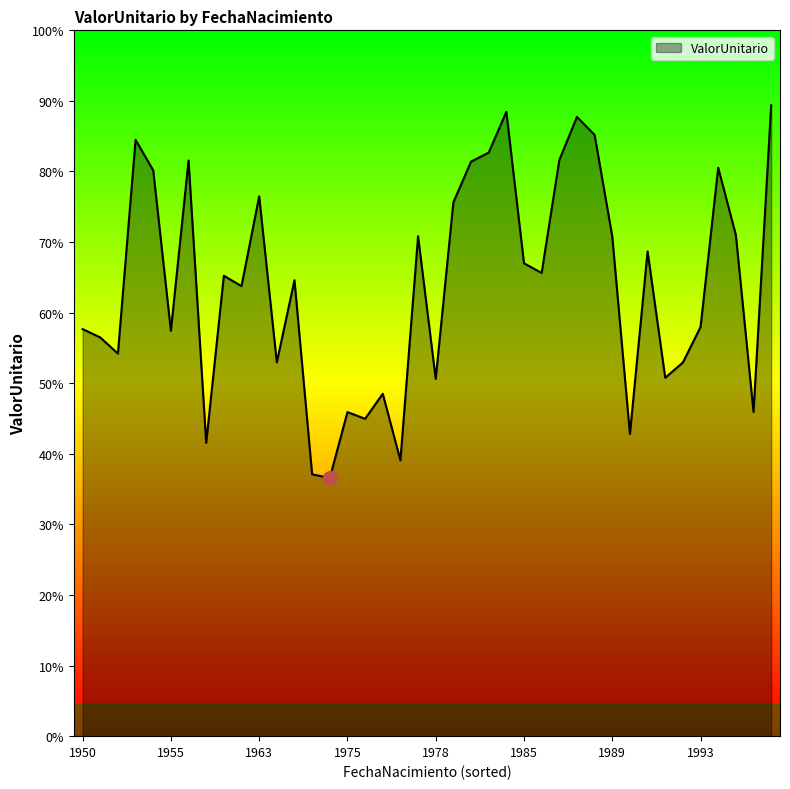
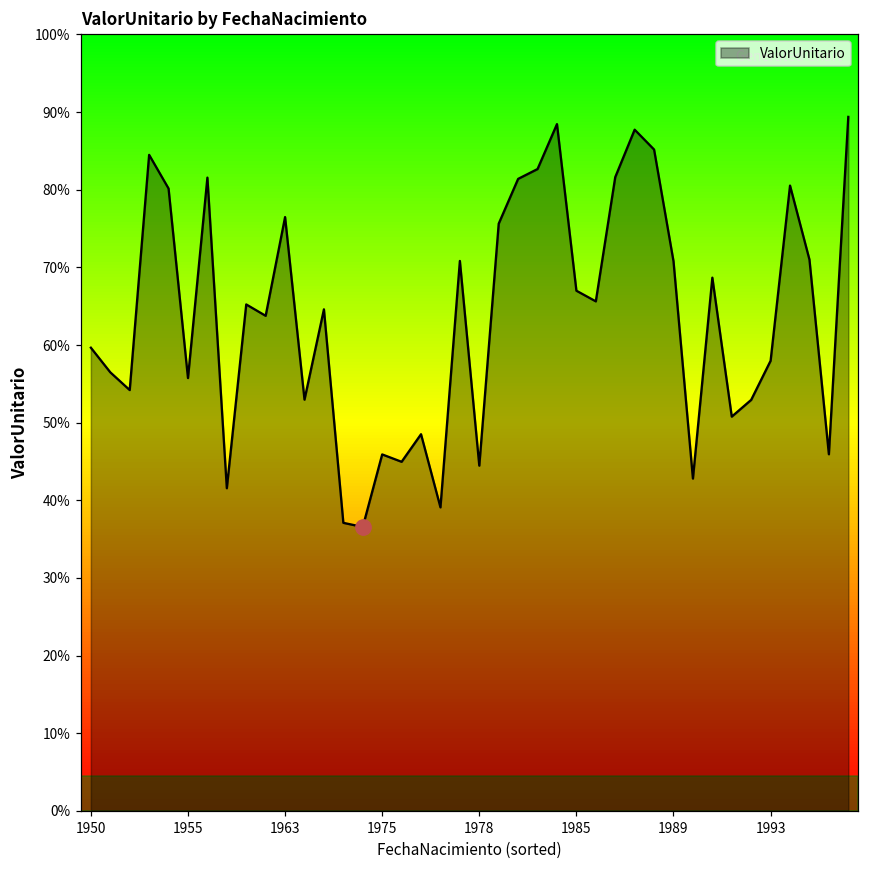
ValorUnitario, 1950: 58% -> 60%
ValorUnitario, 1955: 57% -> 56%
ValorUnitario, 1978: 51% -> 44%
